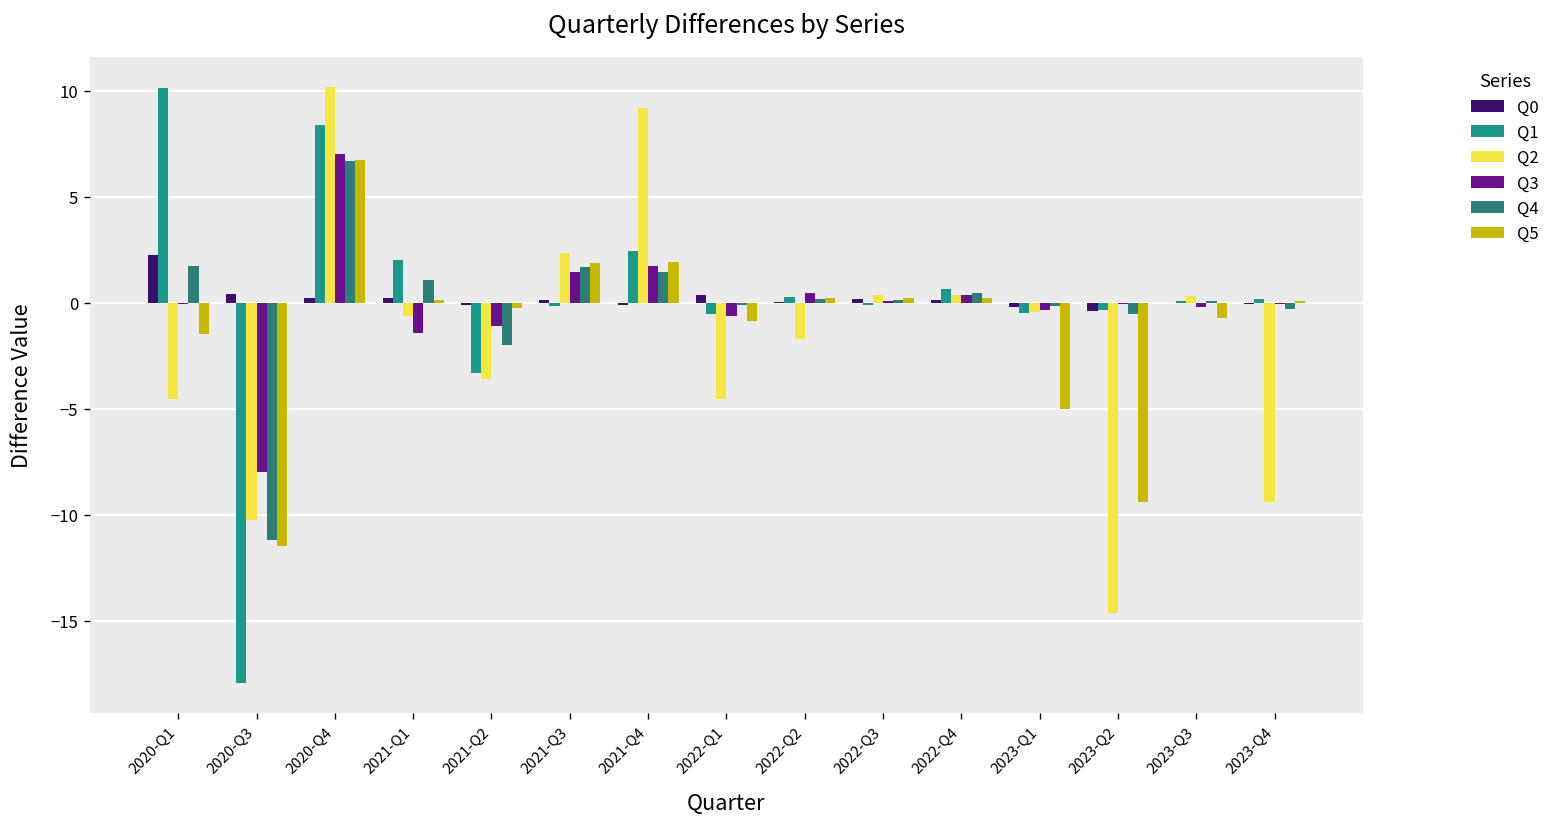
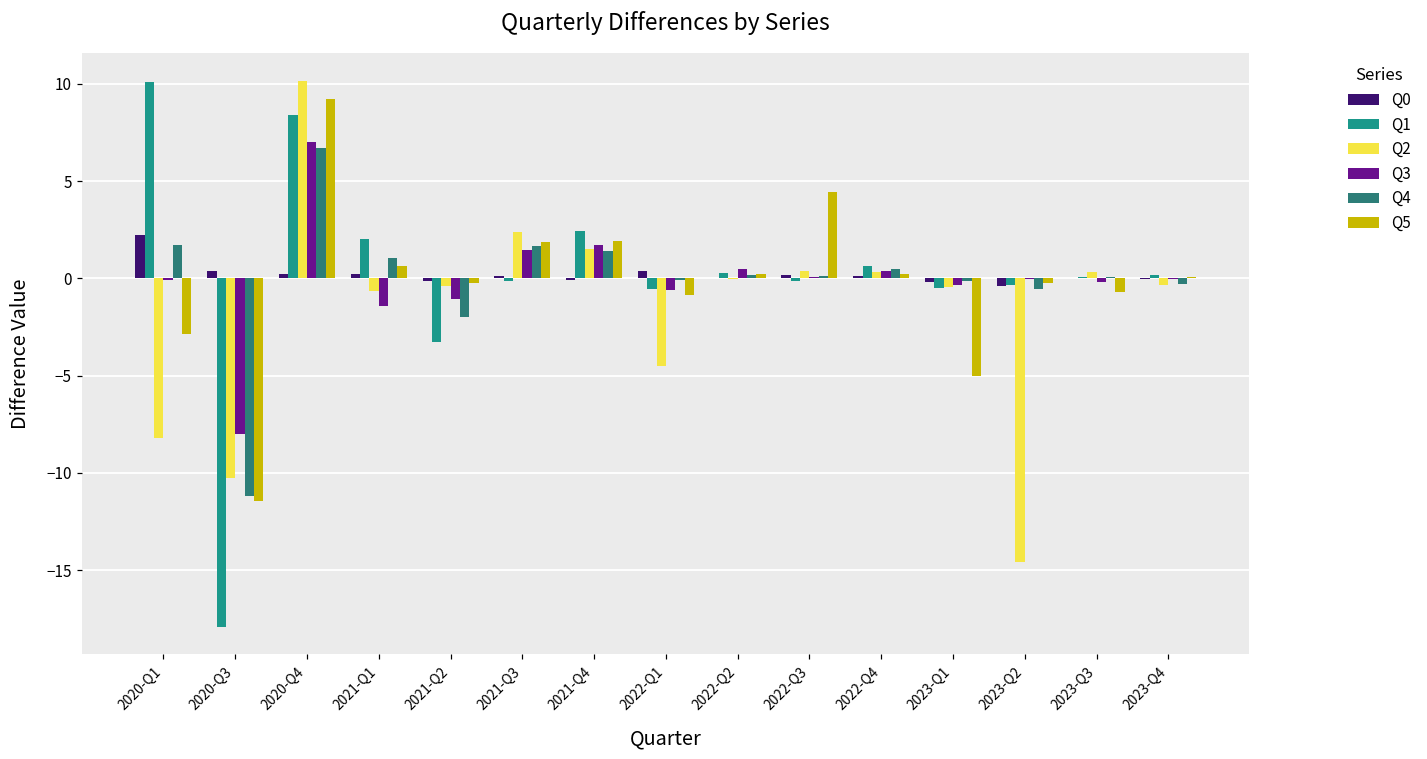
Q2, 2020-Q1: -4.5 -> -8.2
Q5, 2020-Q1: -1.5 -> -2.9
Q5, 2020-Q4: 6.8 -> 9.2
Q5, 2021-Q1: 0.1 -> 0.6
Q2, 2021-Q2: -3.6 -> -0.4
Q2, 2021-Q4: 9.2 -> 1.5
Q2, 2022-Q2: -1.7 -> 0.0
Q5, 2022-Q3: 0.2 -> 4.4
Q5, 2023-Q2: -9.4 -> -0.3
Q2, 2023-Q4: -9.4 -> -0.3
